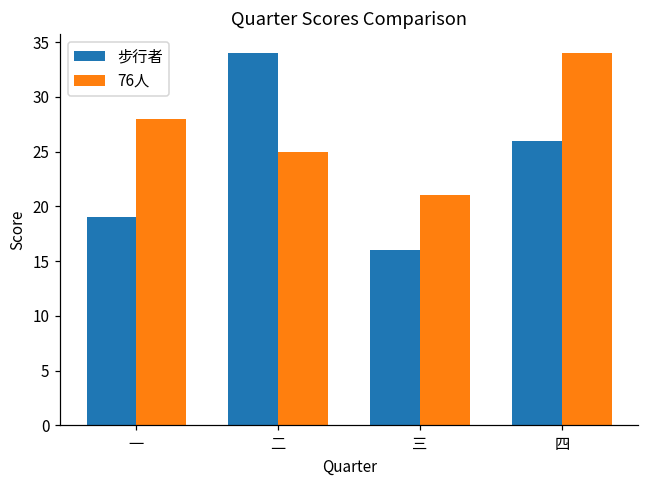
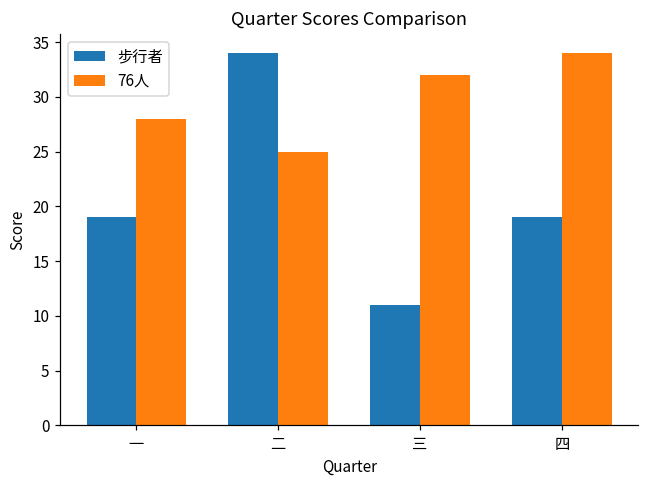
步行者, 三: 16 -> 11
76人, 三: 21 -> 32
步行者, 四: 26 -> 19
